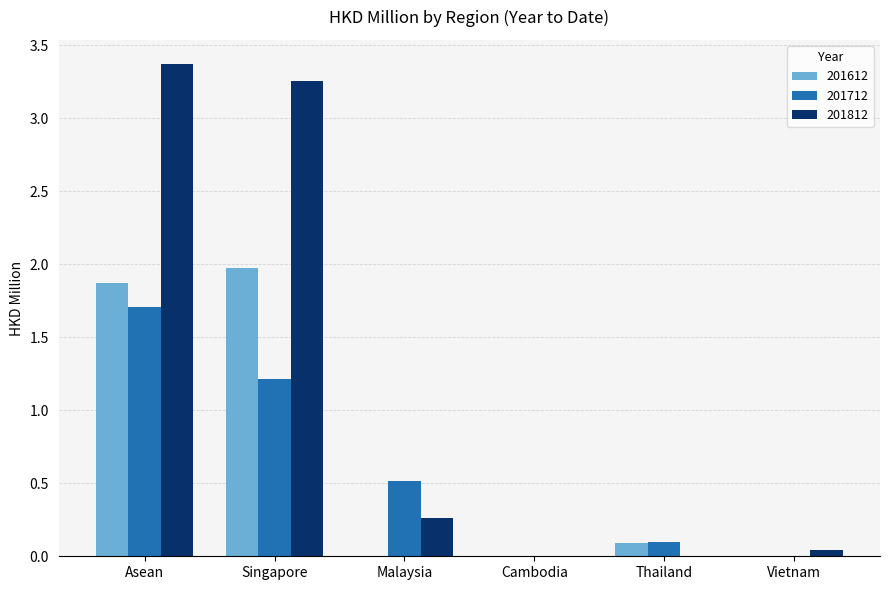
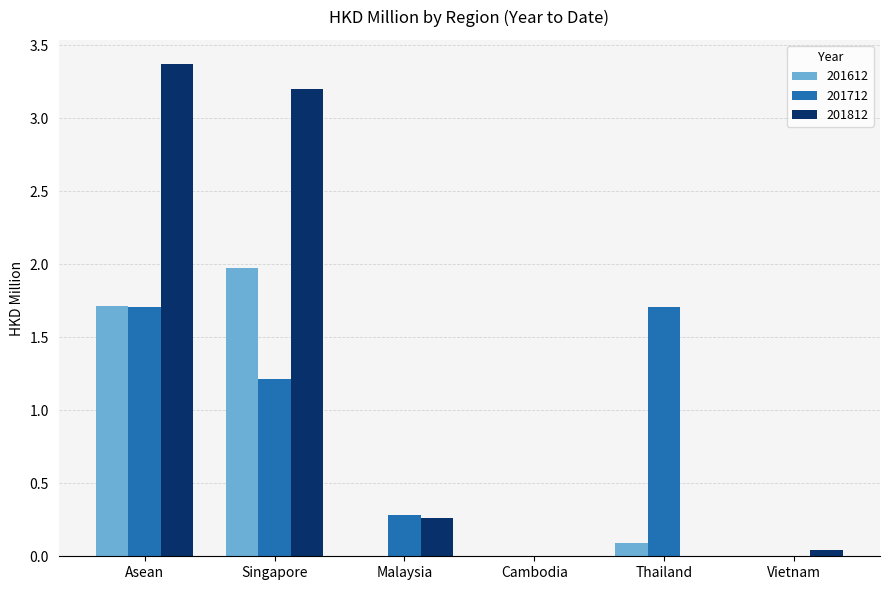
201612, Asean: 1.87 -> 1.71
201812, Singapore: 3.26 -> 3.20
201712, Malaysia: 0.51 -> 0.28
201712, Thailand: 0.10 -> 1.71
